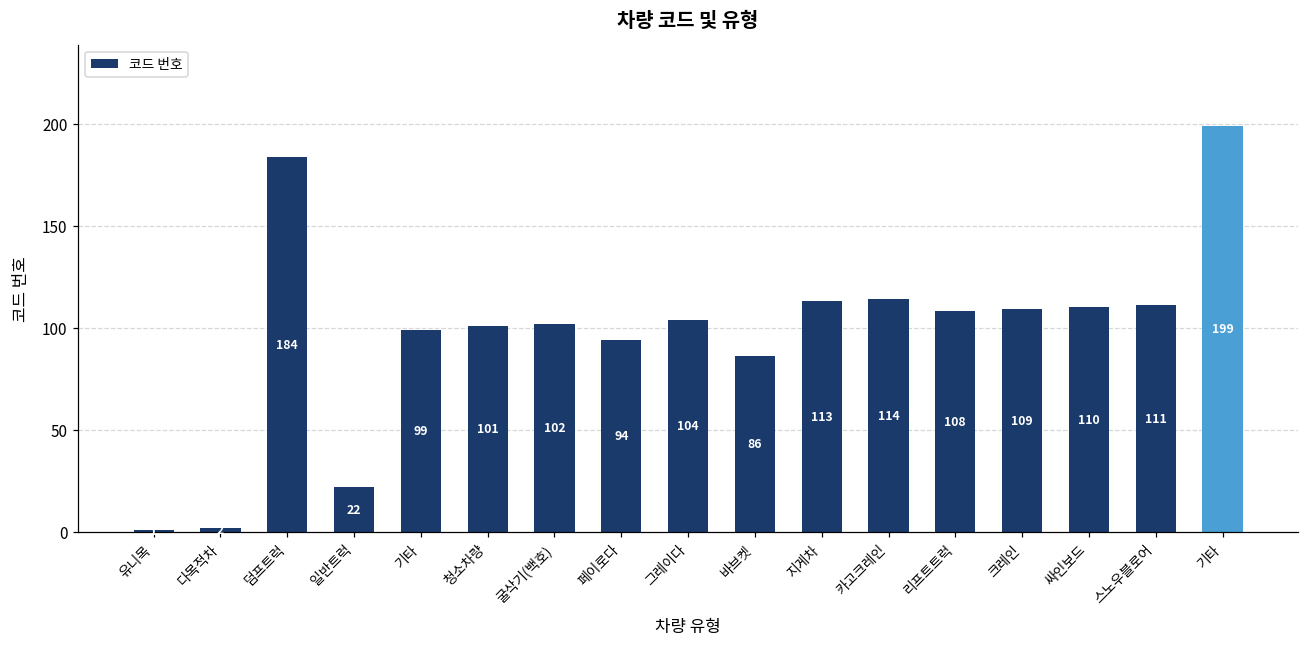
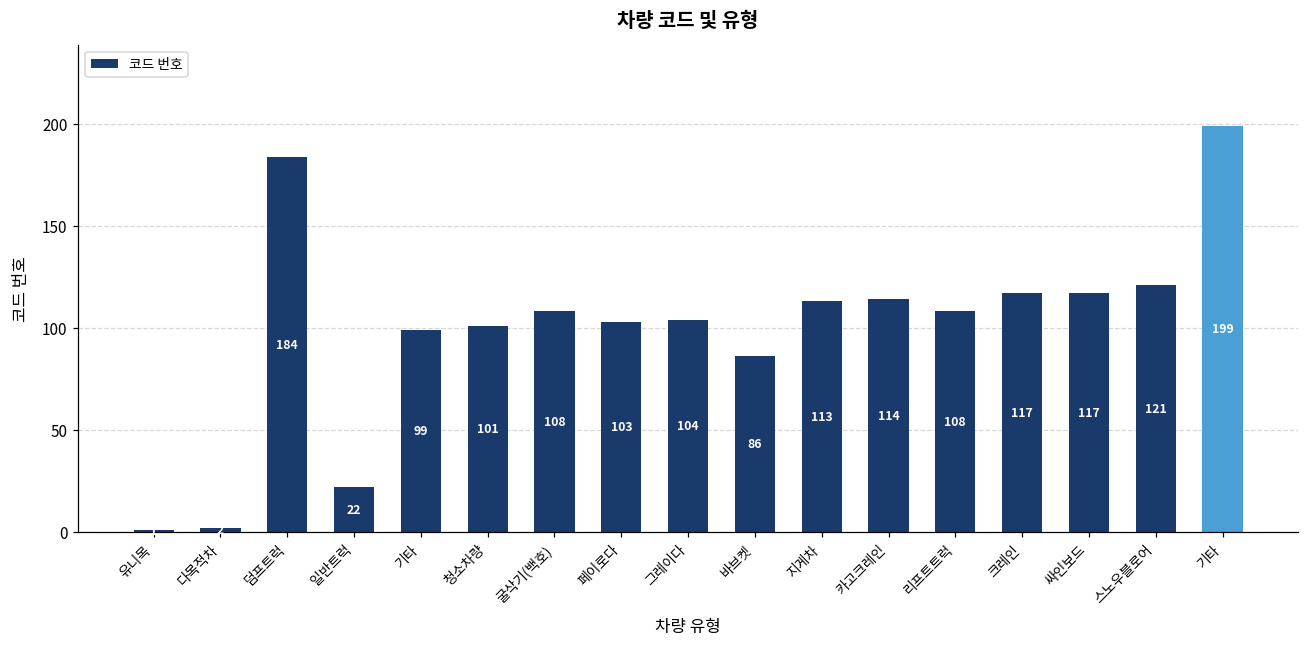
굴삭기(백호): 102 -> 108
페이로다: 94 -> 103
크레인: 109 -> 117
싸인보드: 110 -> 117
스노우블로어: 111 -> 121
